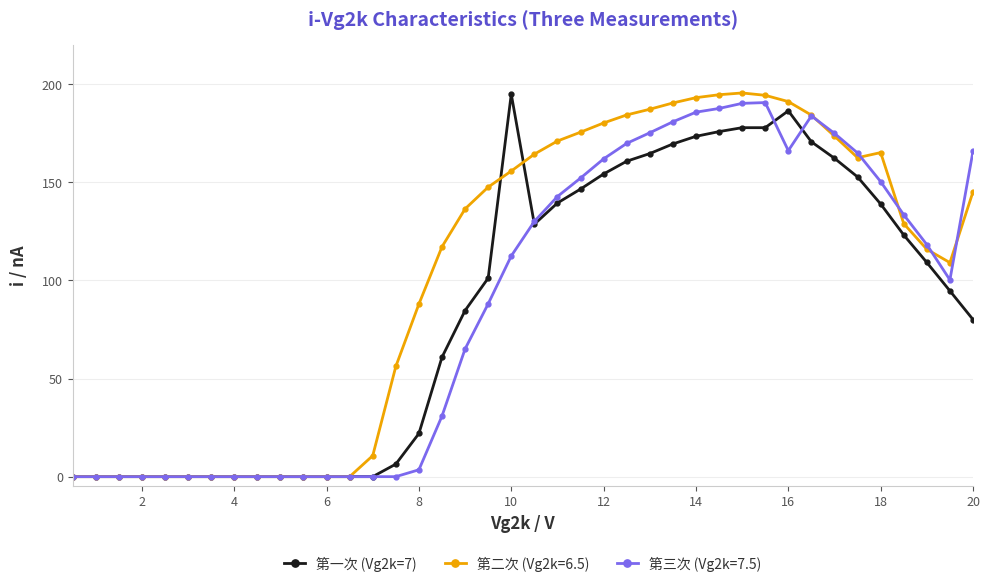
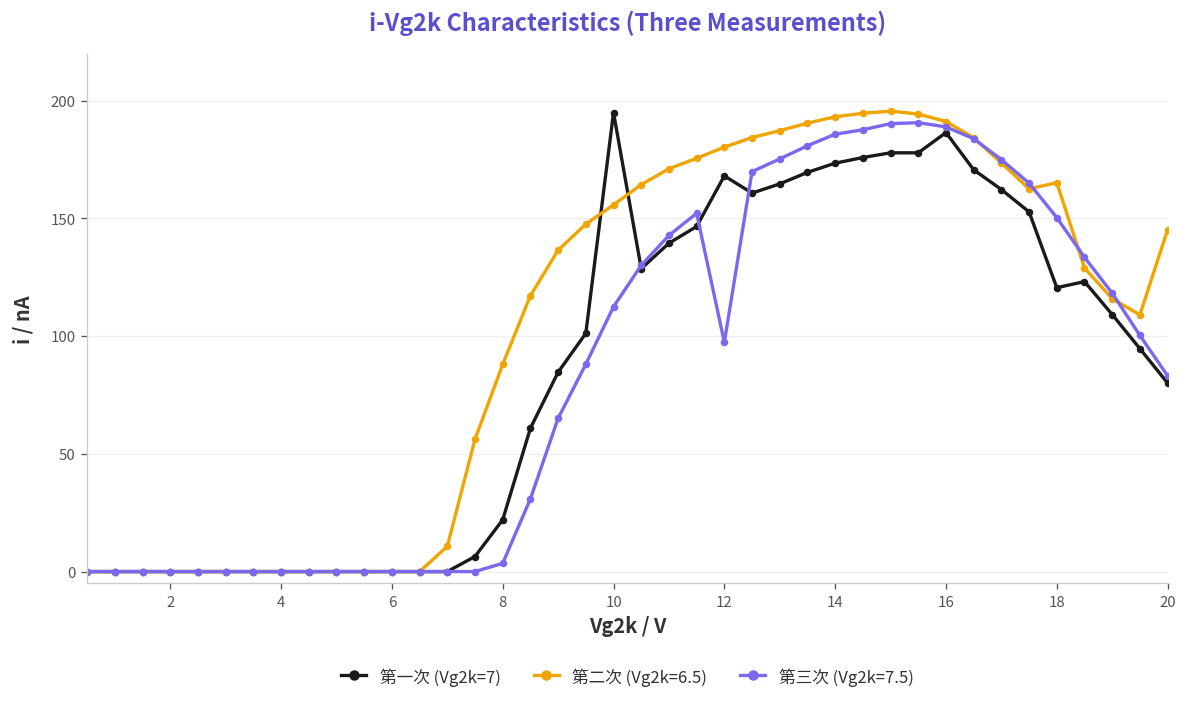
第一次 (Vg2k=7), 12: 154 -> 168
第三次 (Vg2k=7.5), 12: 162 -> 97
第三次 (Vg2k=7.5), 16: 166 -> 189
第一次 (Vg2k=7), 18: 139 -> 121
第三次 (Vg2k=7.5), 20: 166 -> 83
